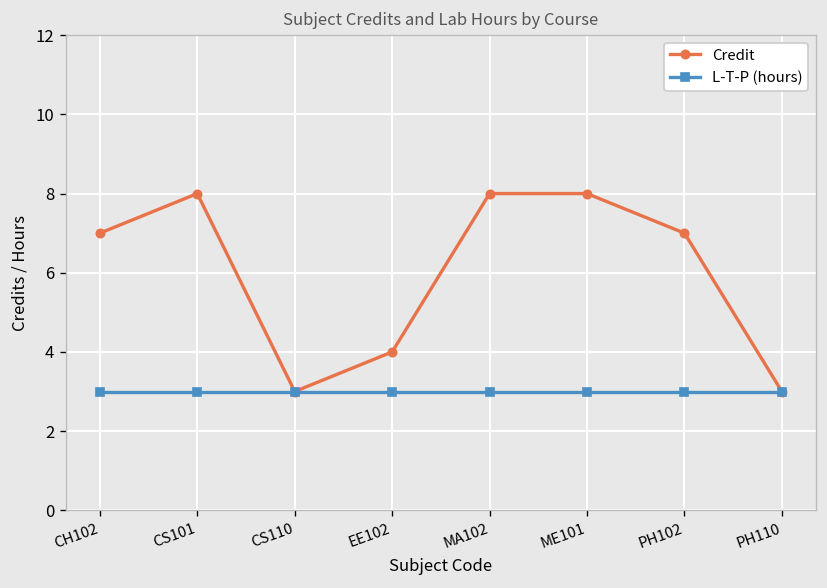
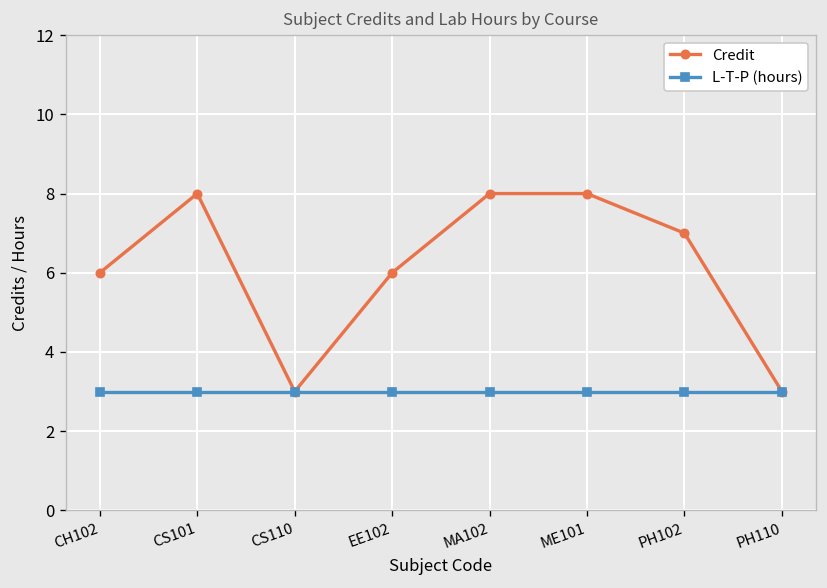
Credit, CH102: 7 -> 6
Credit, EE102: 4 -> 6
